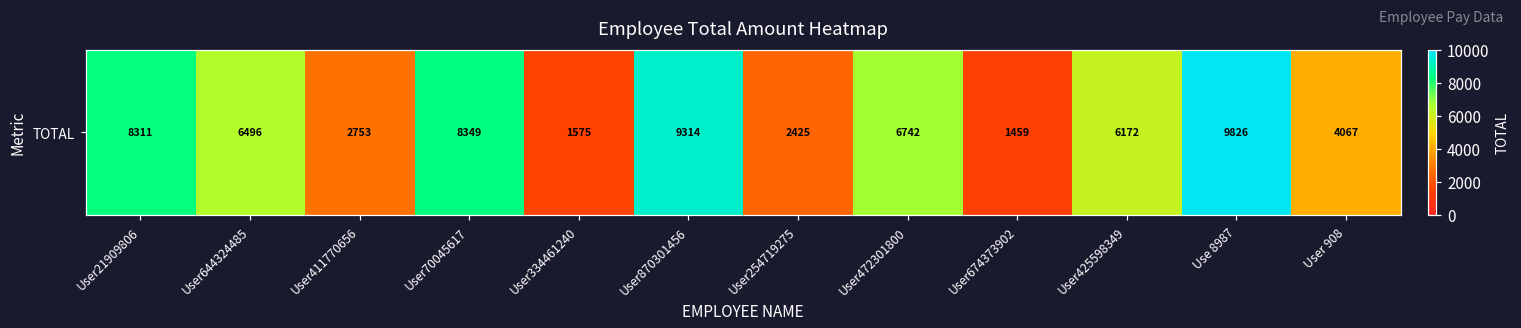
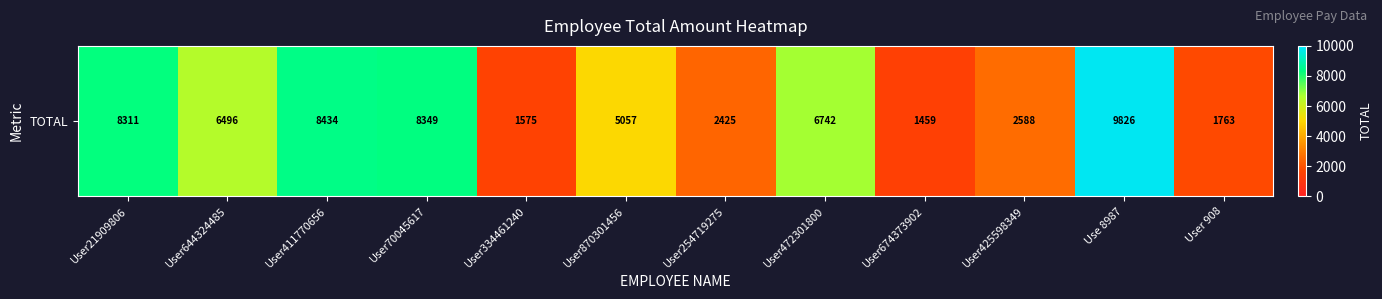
TOTAL, User411770656: 2753 -> 8434
TOTAL, User870301456: 9314 -> 5057
TOTAL, User425598349: 6172 -> 2588
TOTAL, User 908: 4067 -> 1763
